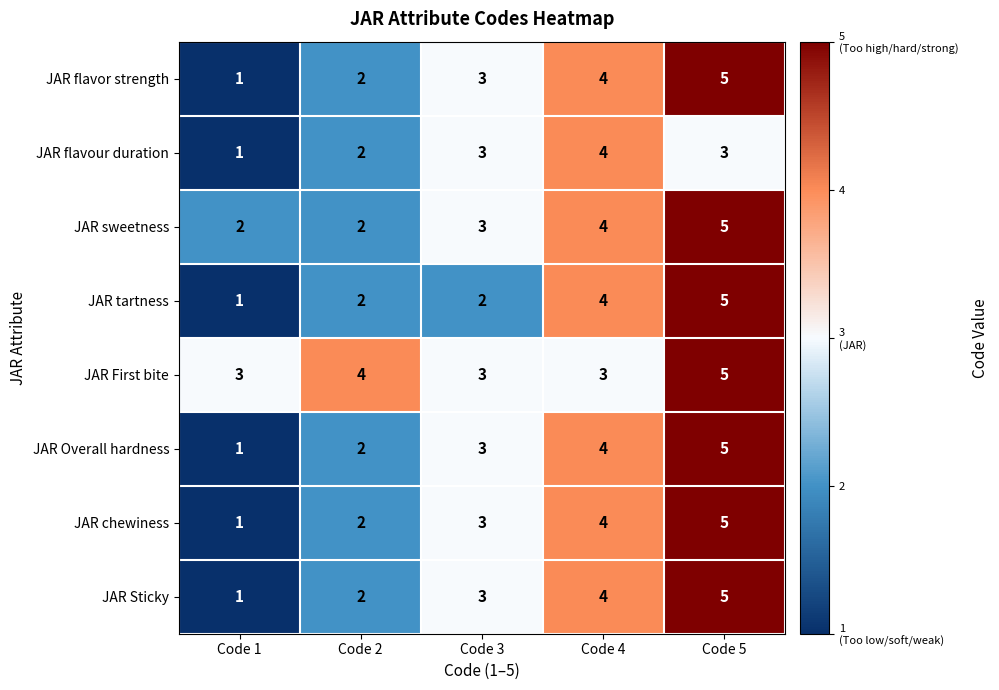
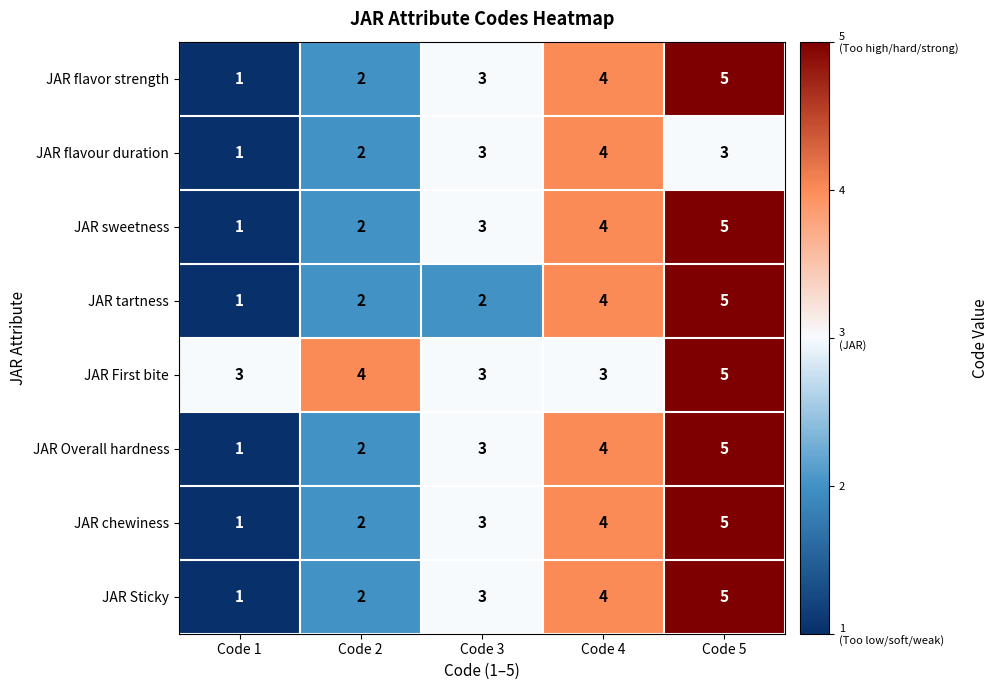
JAR sweetness, Code 1: 2 -> 1
